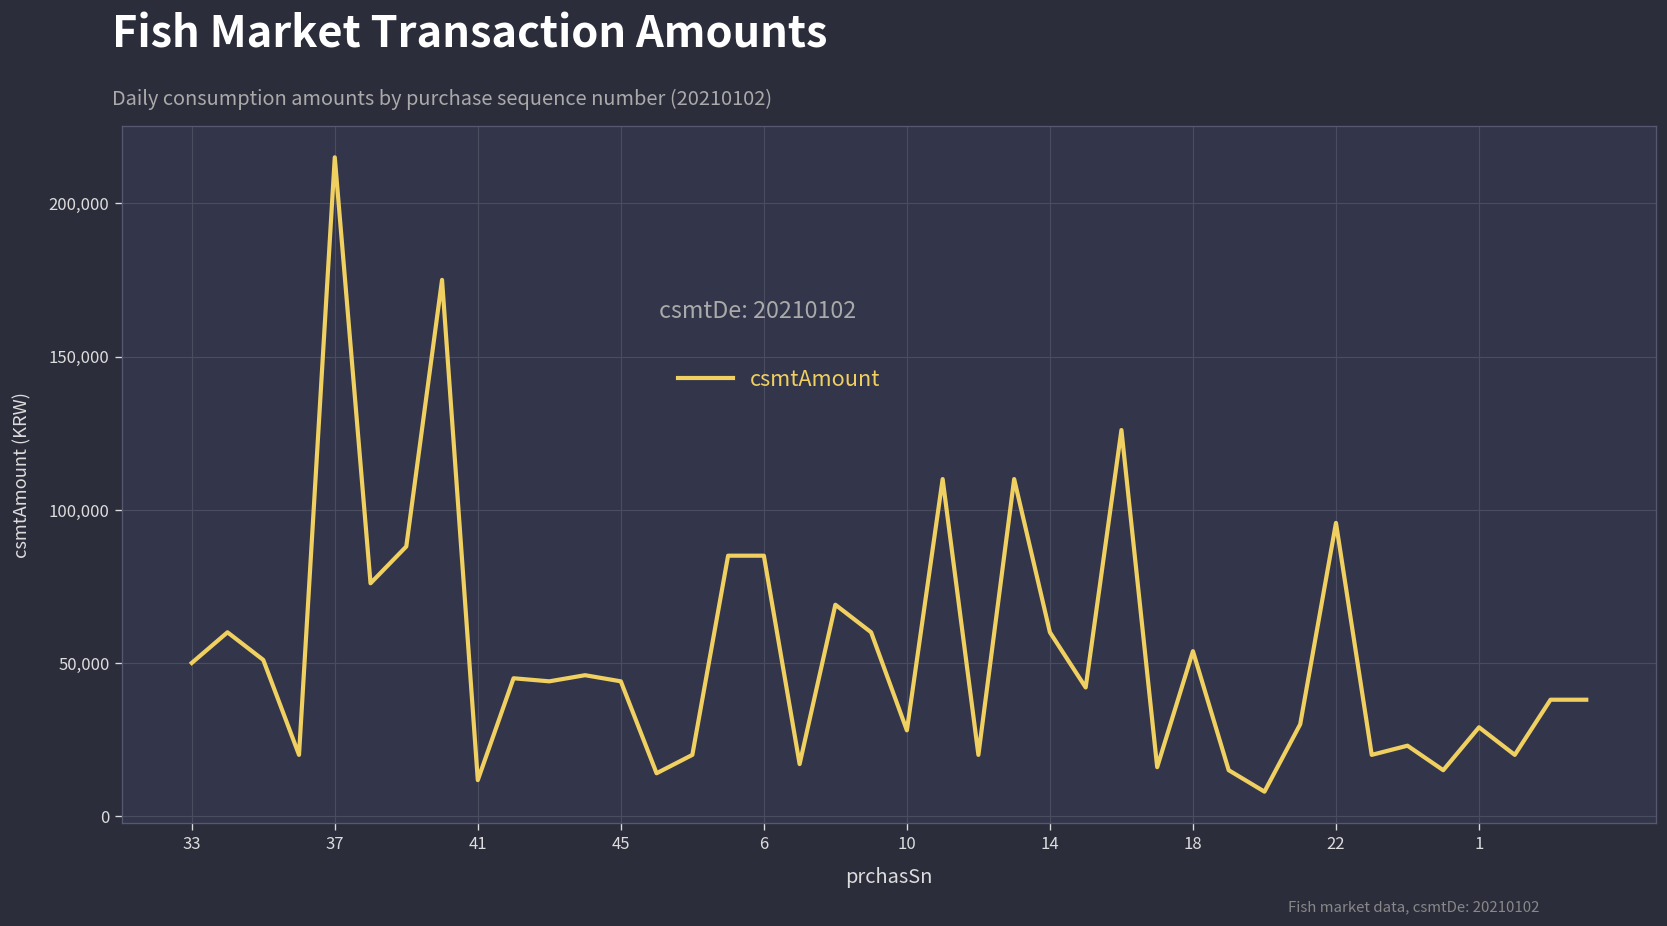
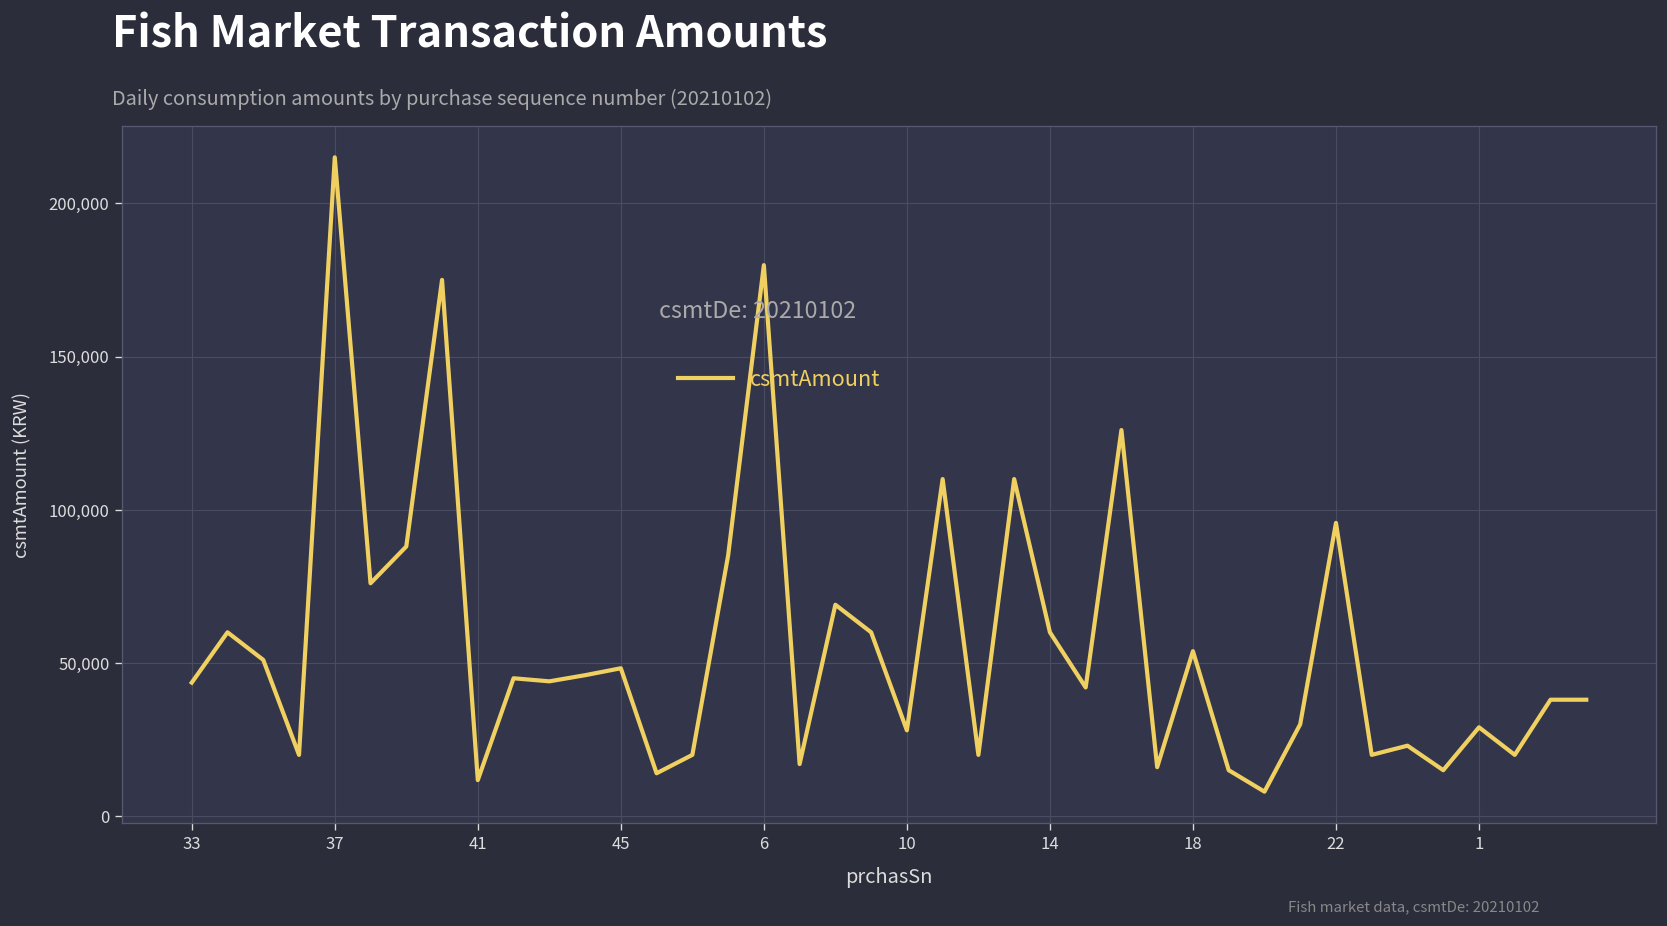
33: 50,000 -> 44,000
45: 44,000 -> 48,000
6: 85,000 -> 180,000
